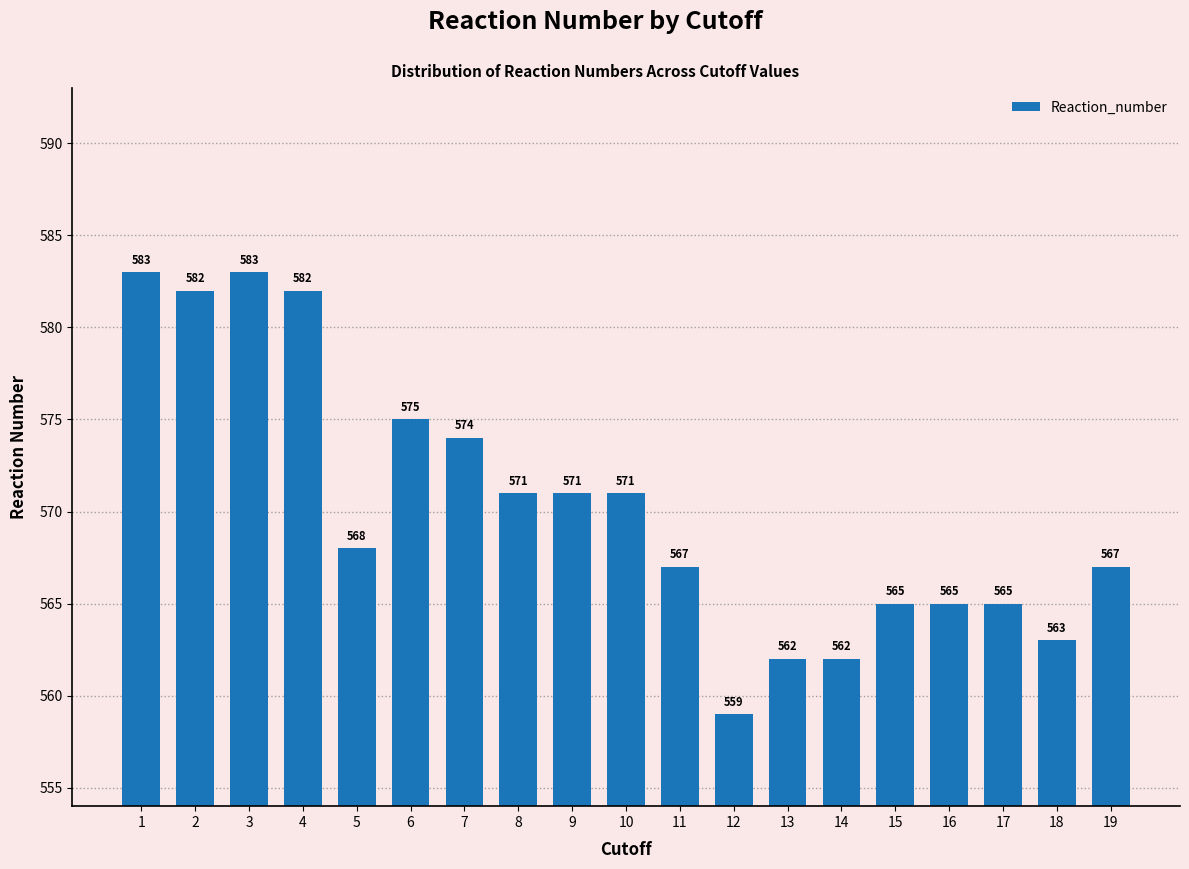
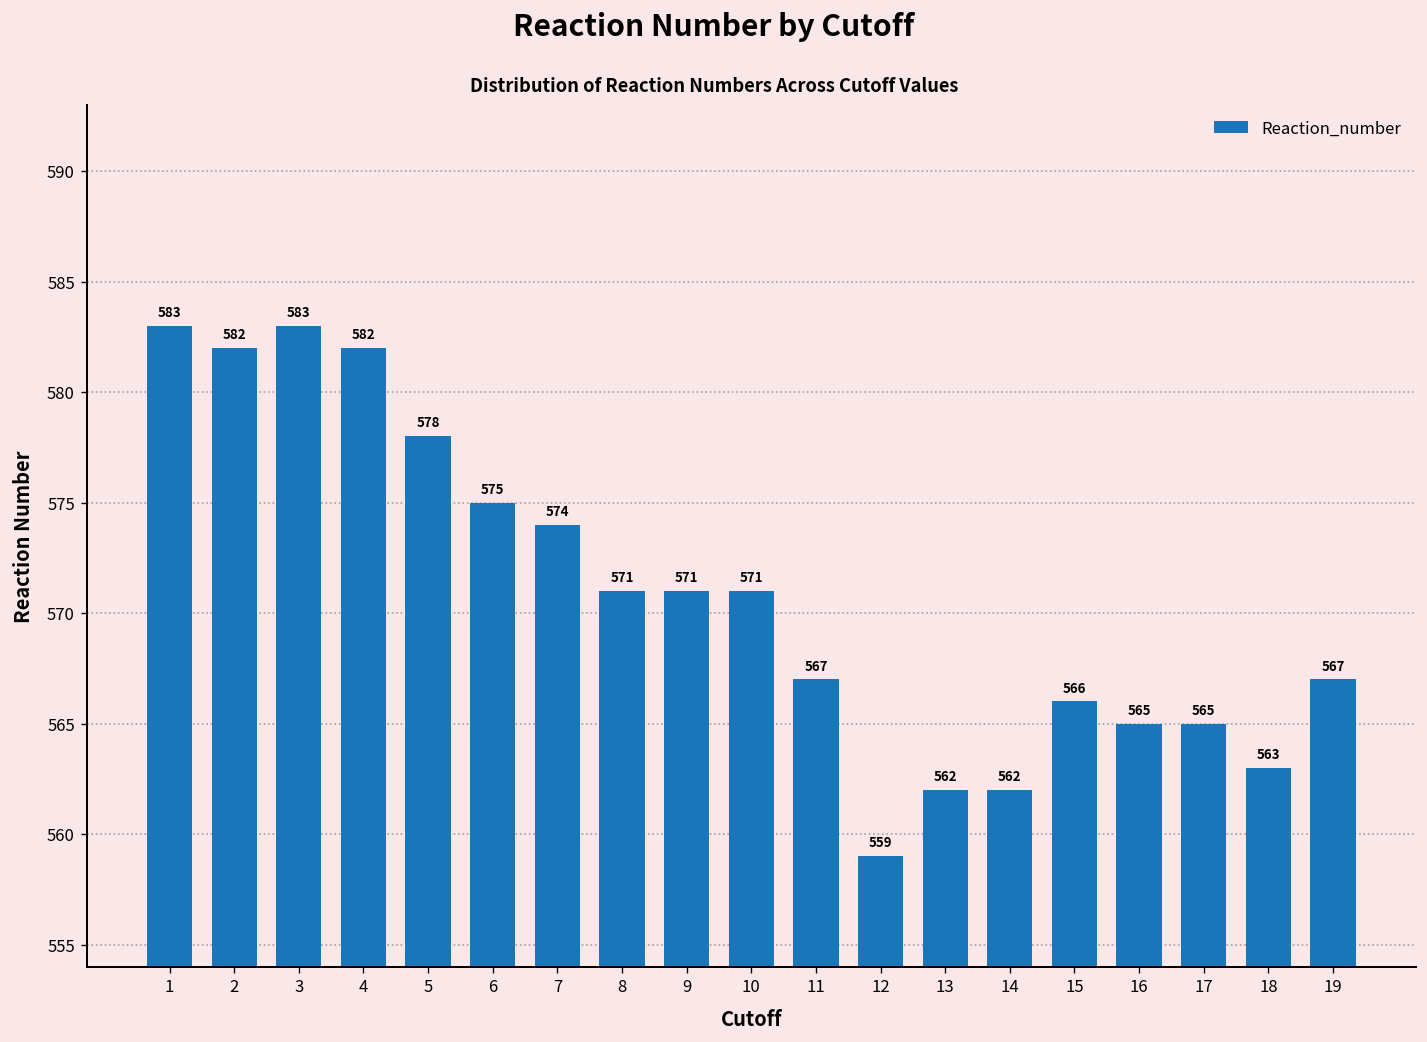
5: 568 -> 578
15: 565 -> 566
